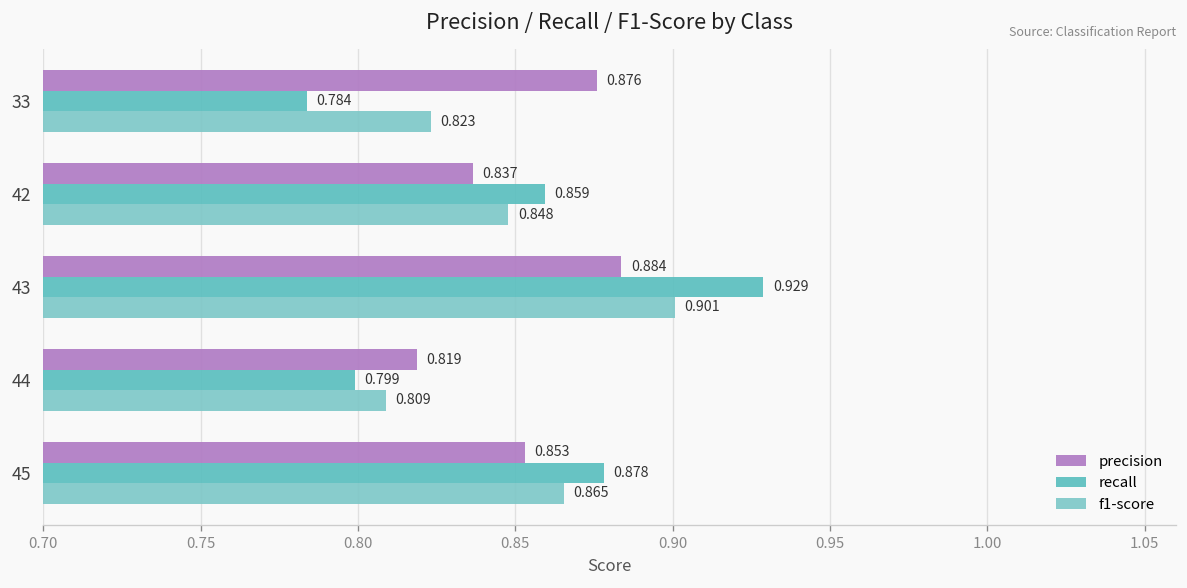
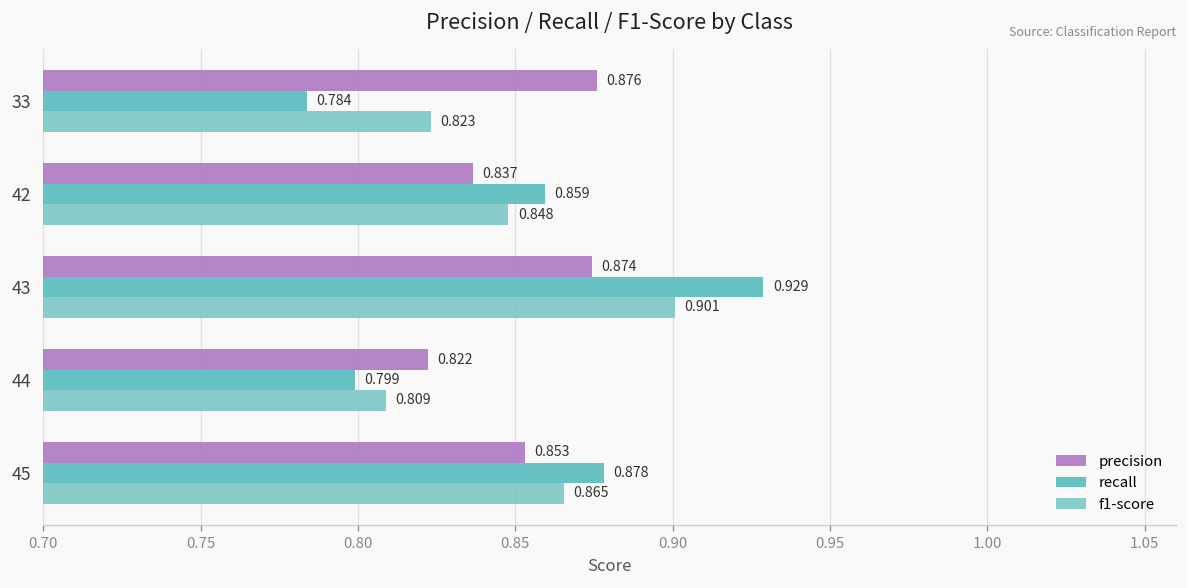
precision, 43: 0.884 -> 0.874
precision, 44: 0.819 -> 0.822
